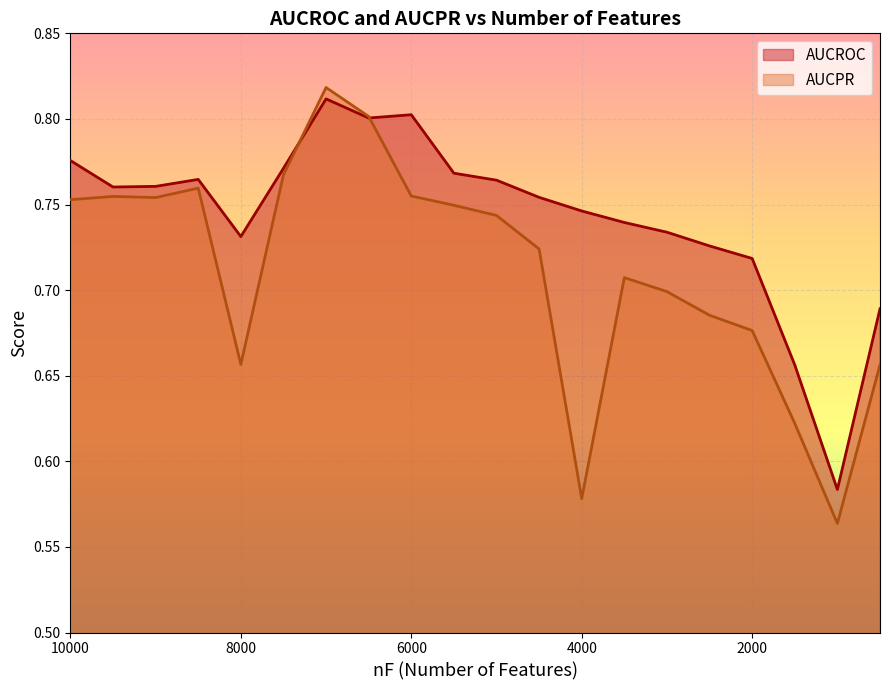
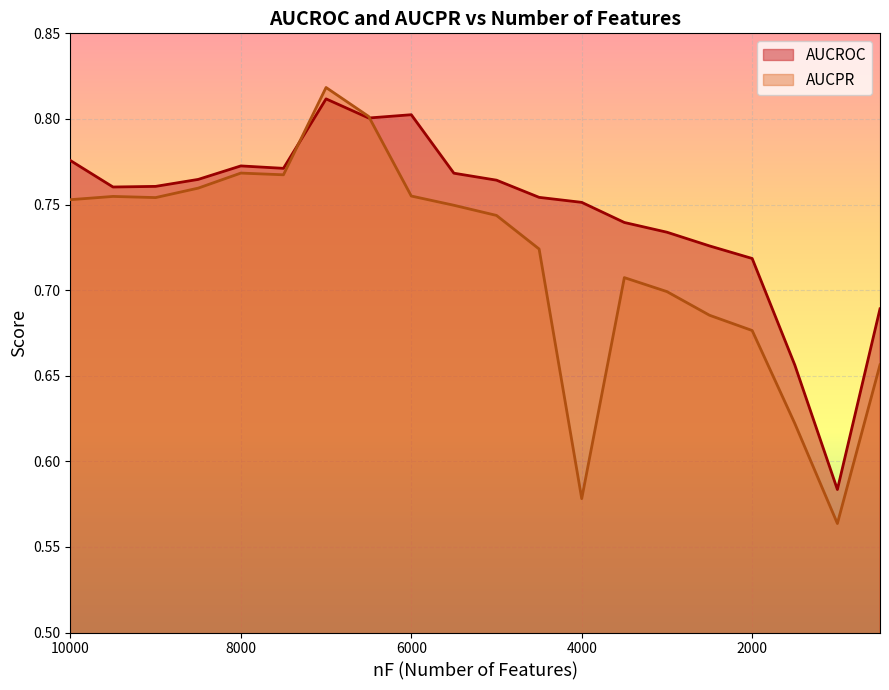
AUCROC, 8000: 0.731 -> 0.773
AUCPR, 8000: 0.657 -> 0.768
AUCROC, 4000: 0.746 -> 0.751
